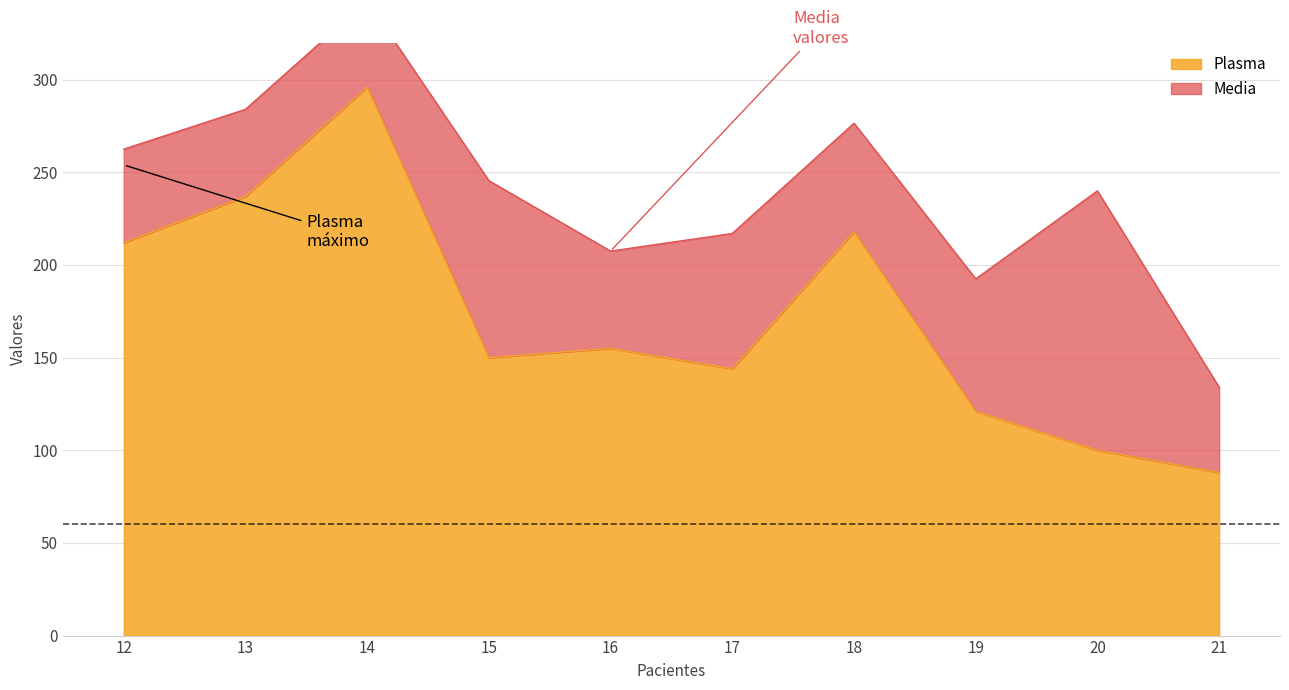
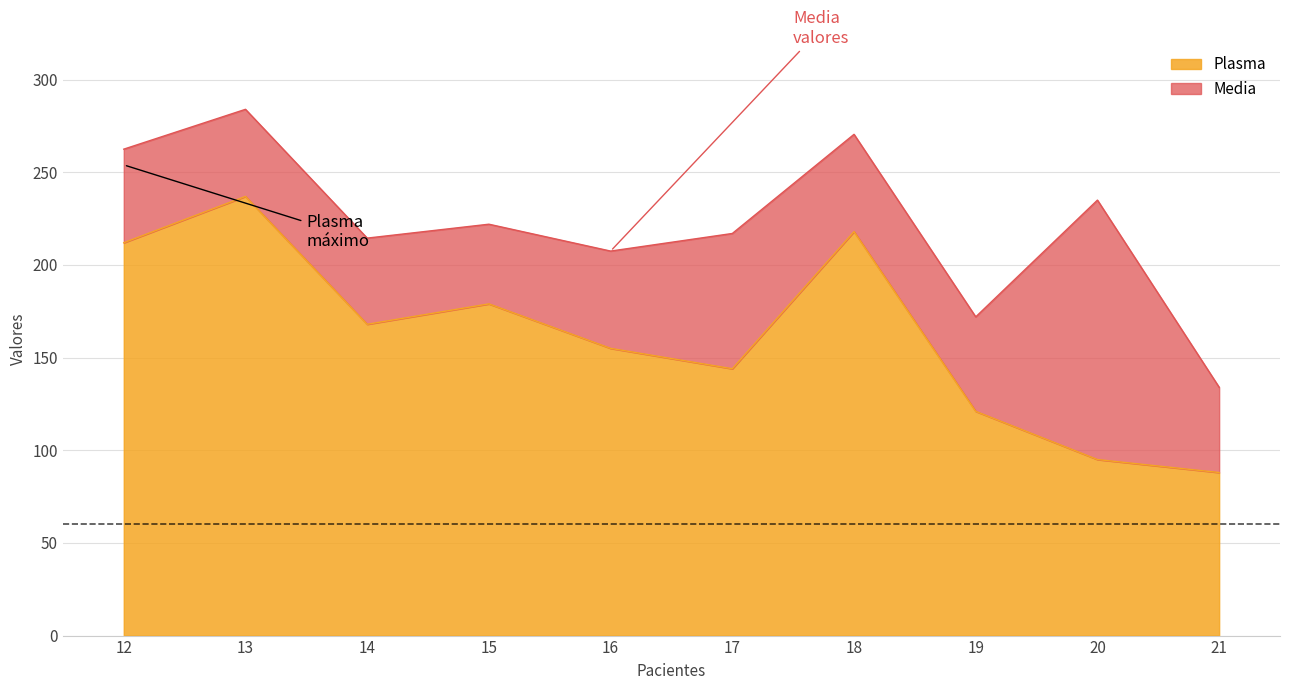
Plasma, 14: 296 -> 168
Plasma, 15: 150 -> 179
Media, 15: 96 -> 43
Media, 18: 59 -> 53
Media, 19: 72 -> 51
Plasma, 20: 100 -> 95
